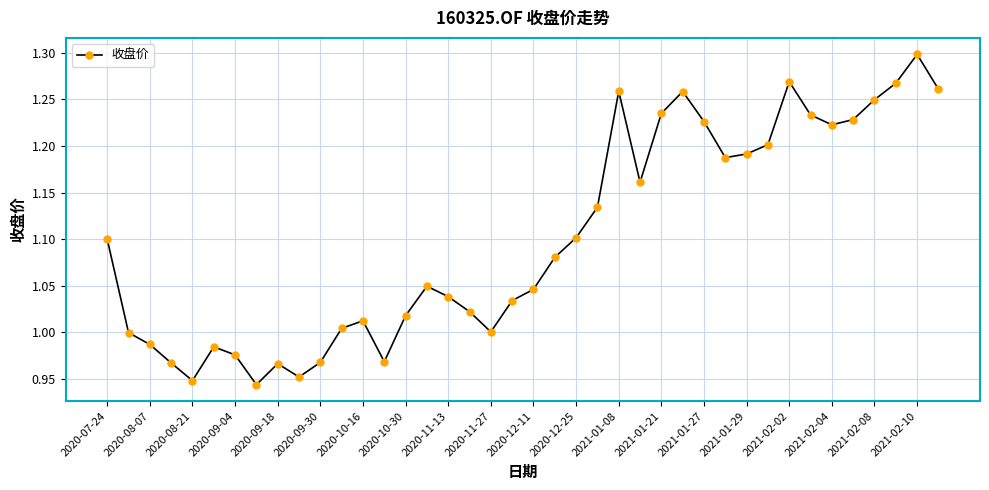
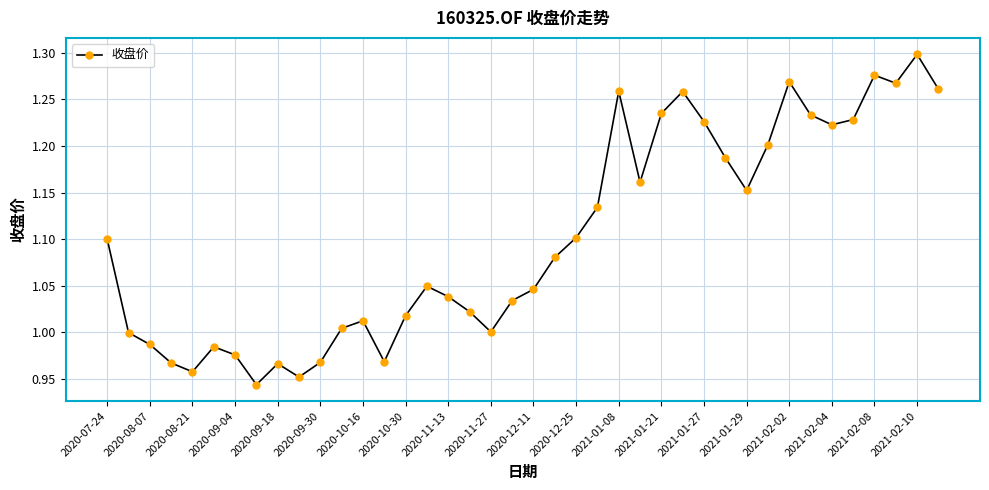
2020-08-21: 0.95 -> 0.96
2021-01-29: 1.19 -> 1.15
2021-02-08: 1.25 -> 1.28
